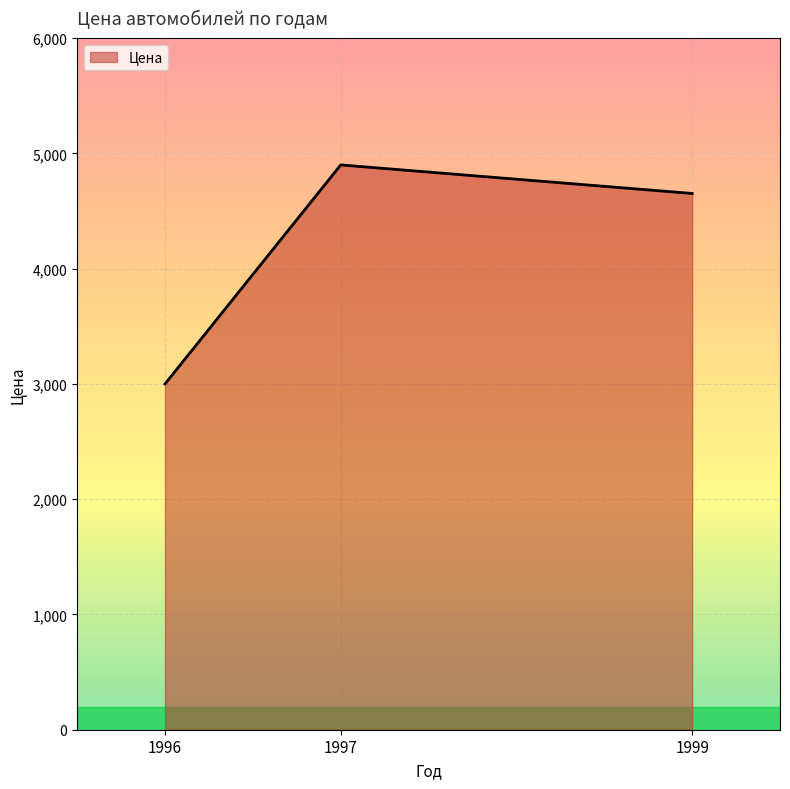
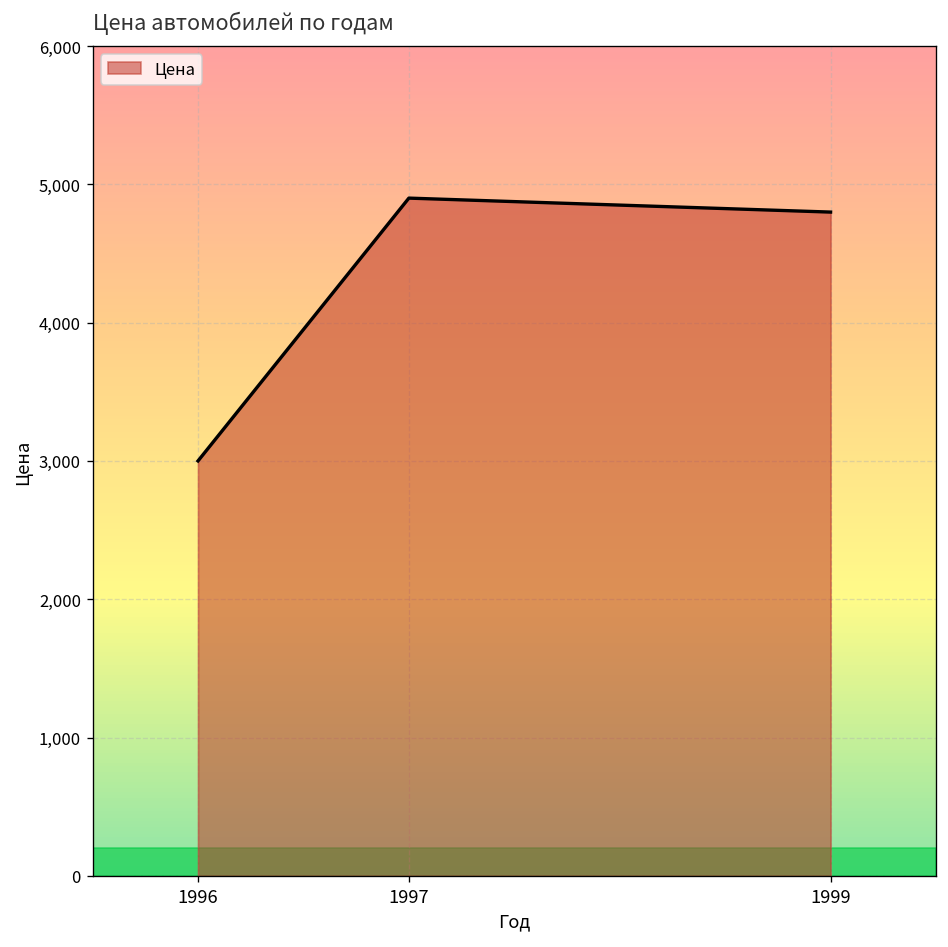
1999: 4,650 -> 4,800
